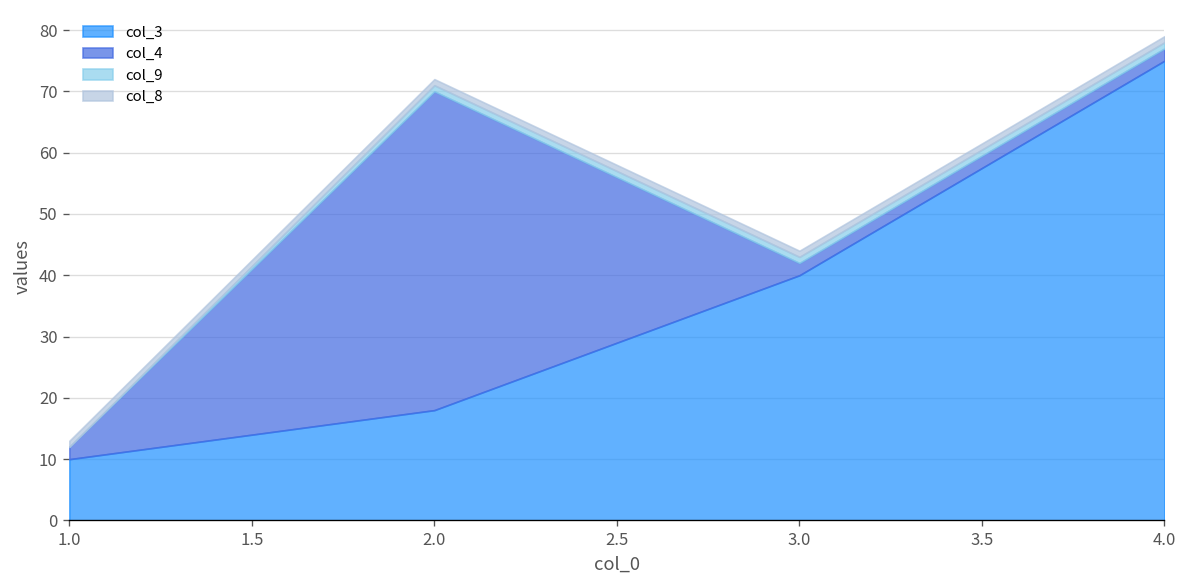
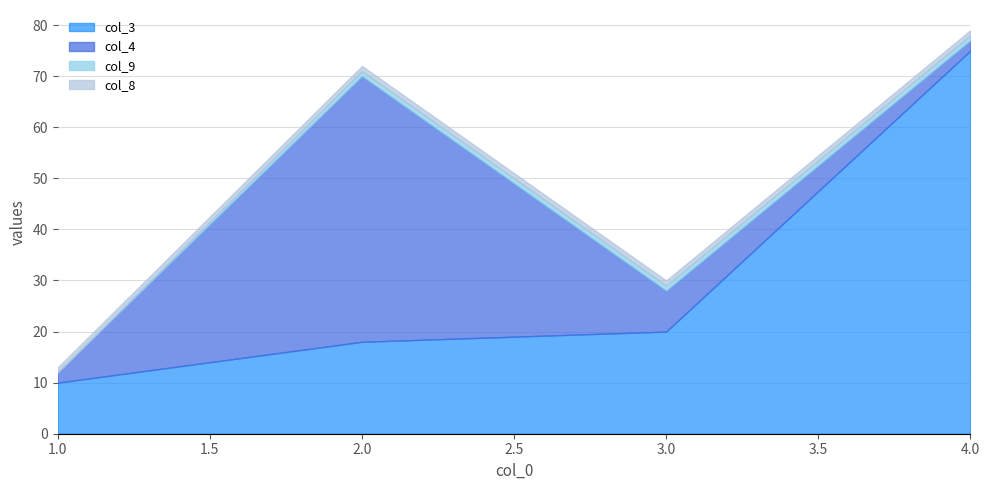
col_3, 3.0: 40 -> 20
col_4, 3.0: 2 -> 8
